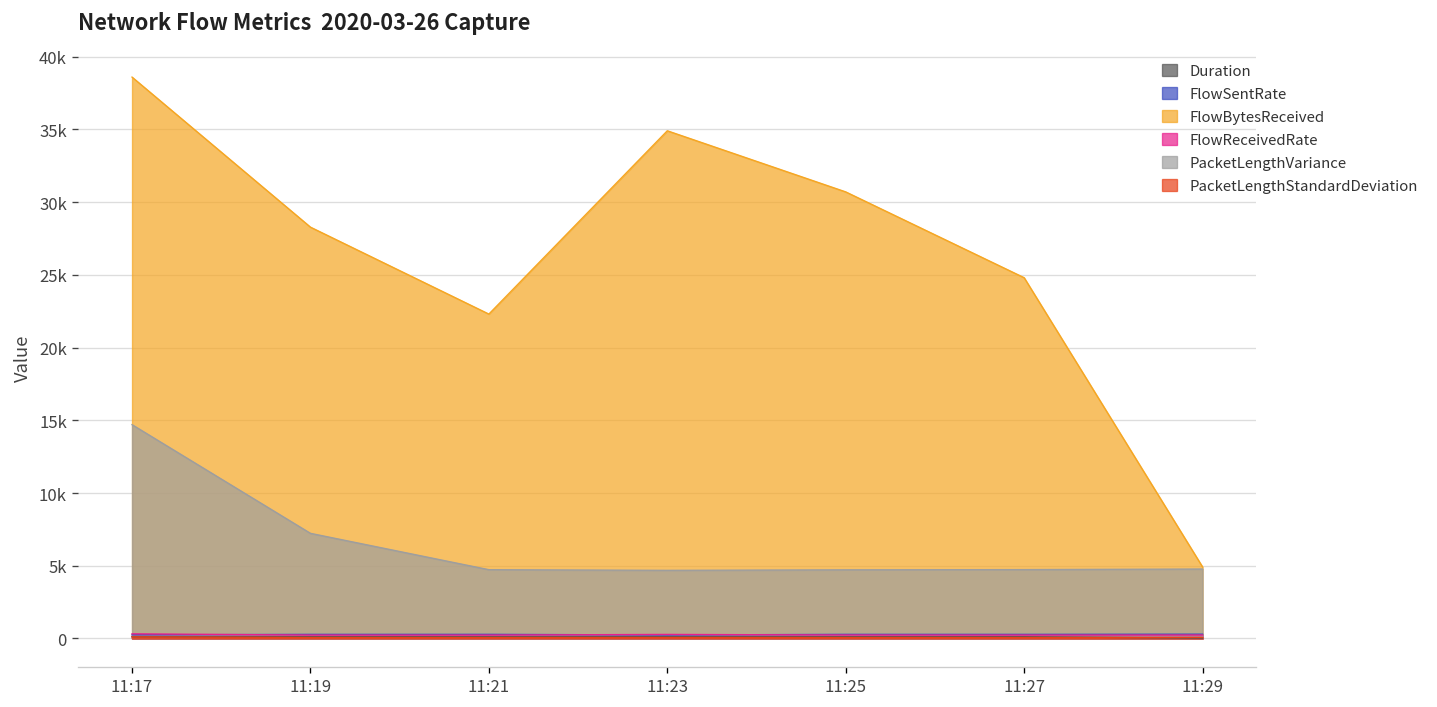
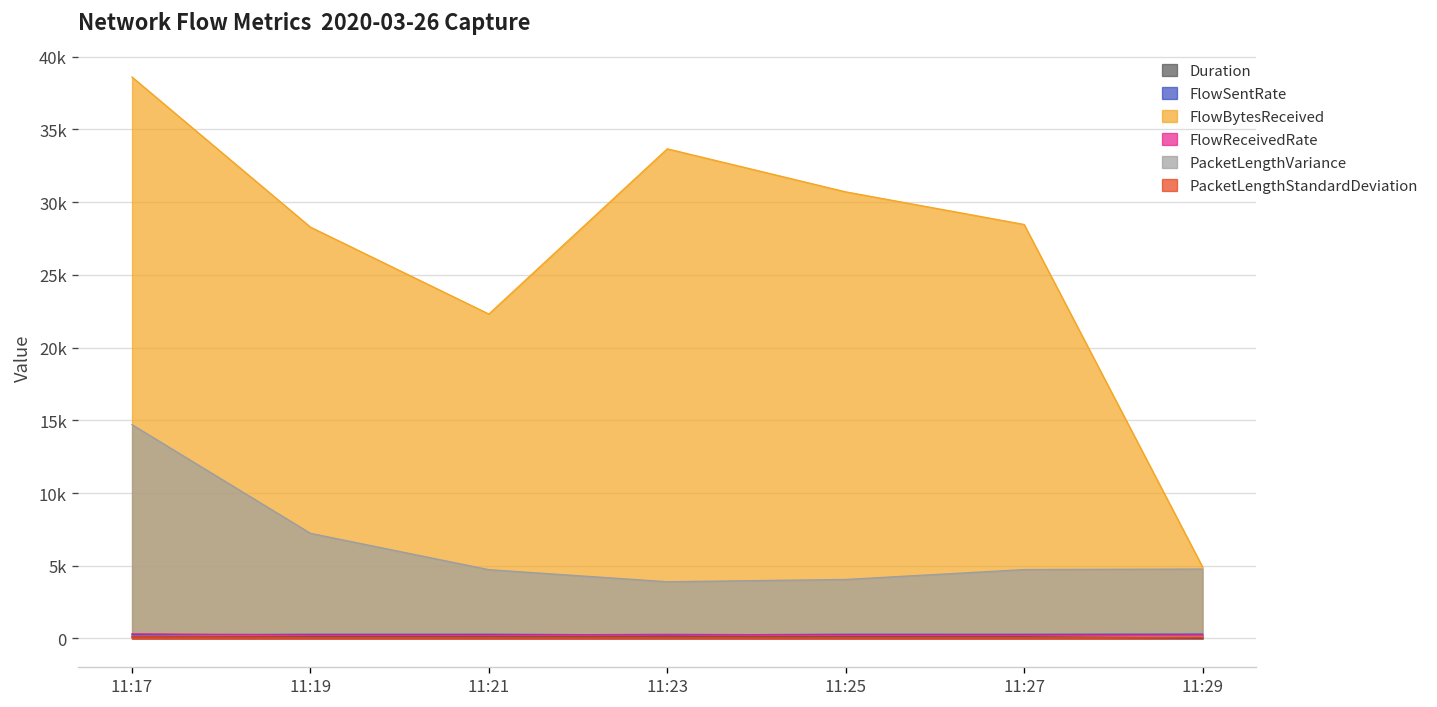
FlowBytesReceived, 11:23: 34900 -> 33700
PacketLengthVariance, 11:23: 4700 -> 3900
PacketLengthVariance, 11:25: 4700 -> 4100
FlowBytesReceived, 11:27: 24800 -> 28500
